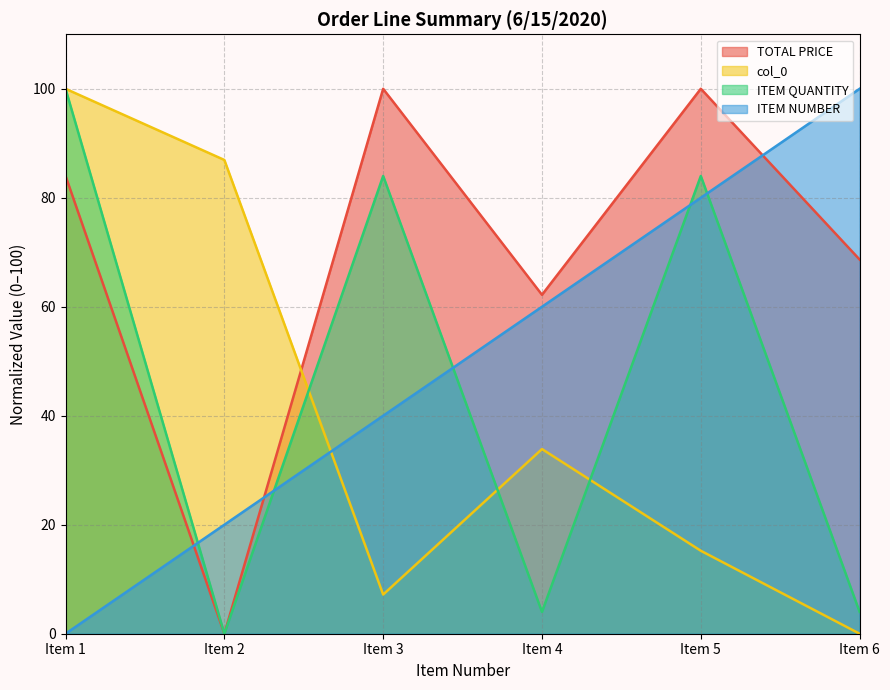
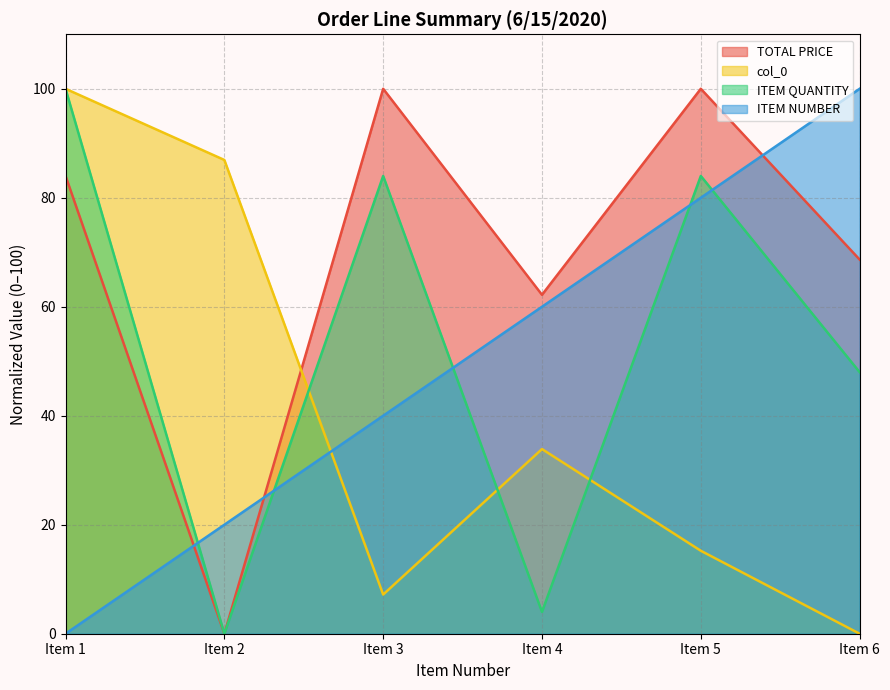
ITEM QUANTITY, Item 6: 4 -> 48
